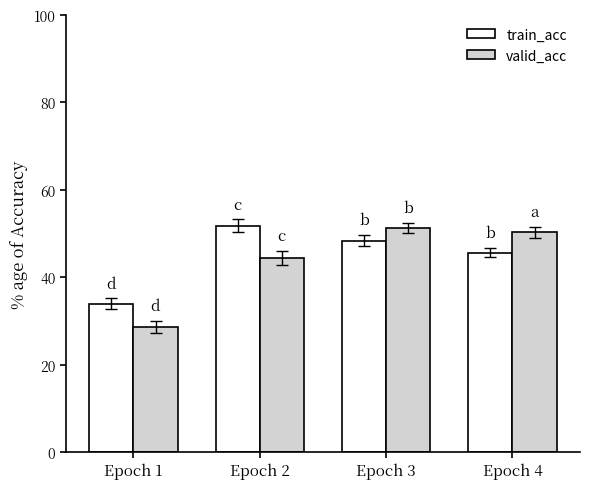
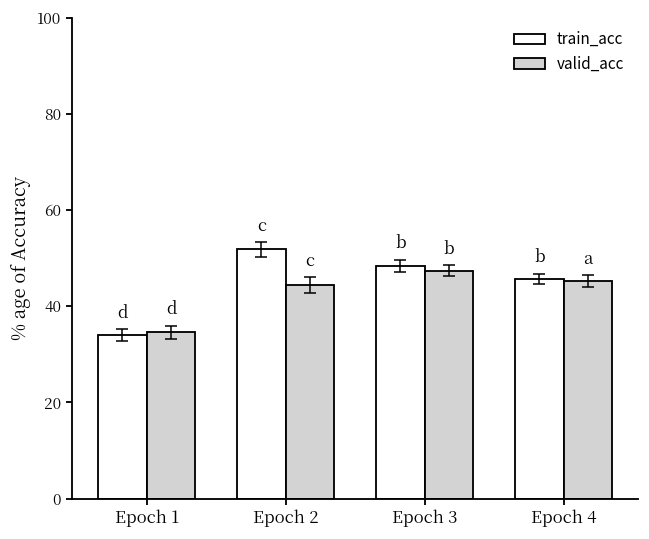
valid_acc, Epoch 1: 29 -> 35
valid_acc, Epoch 3: 51 -> 47
valid_acc, Epoch 4: 50 -> 45
